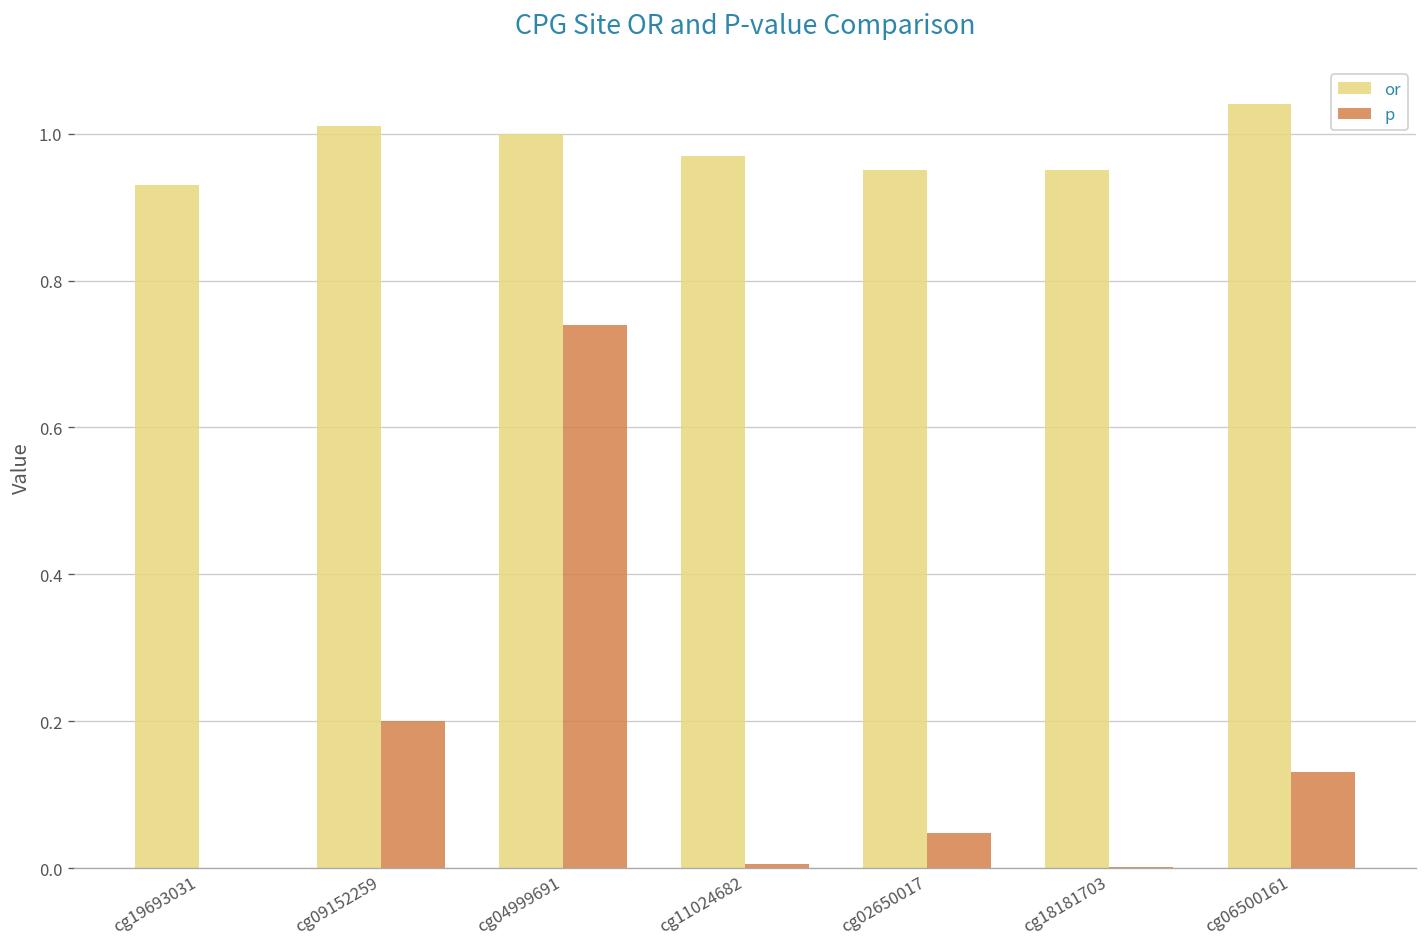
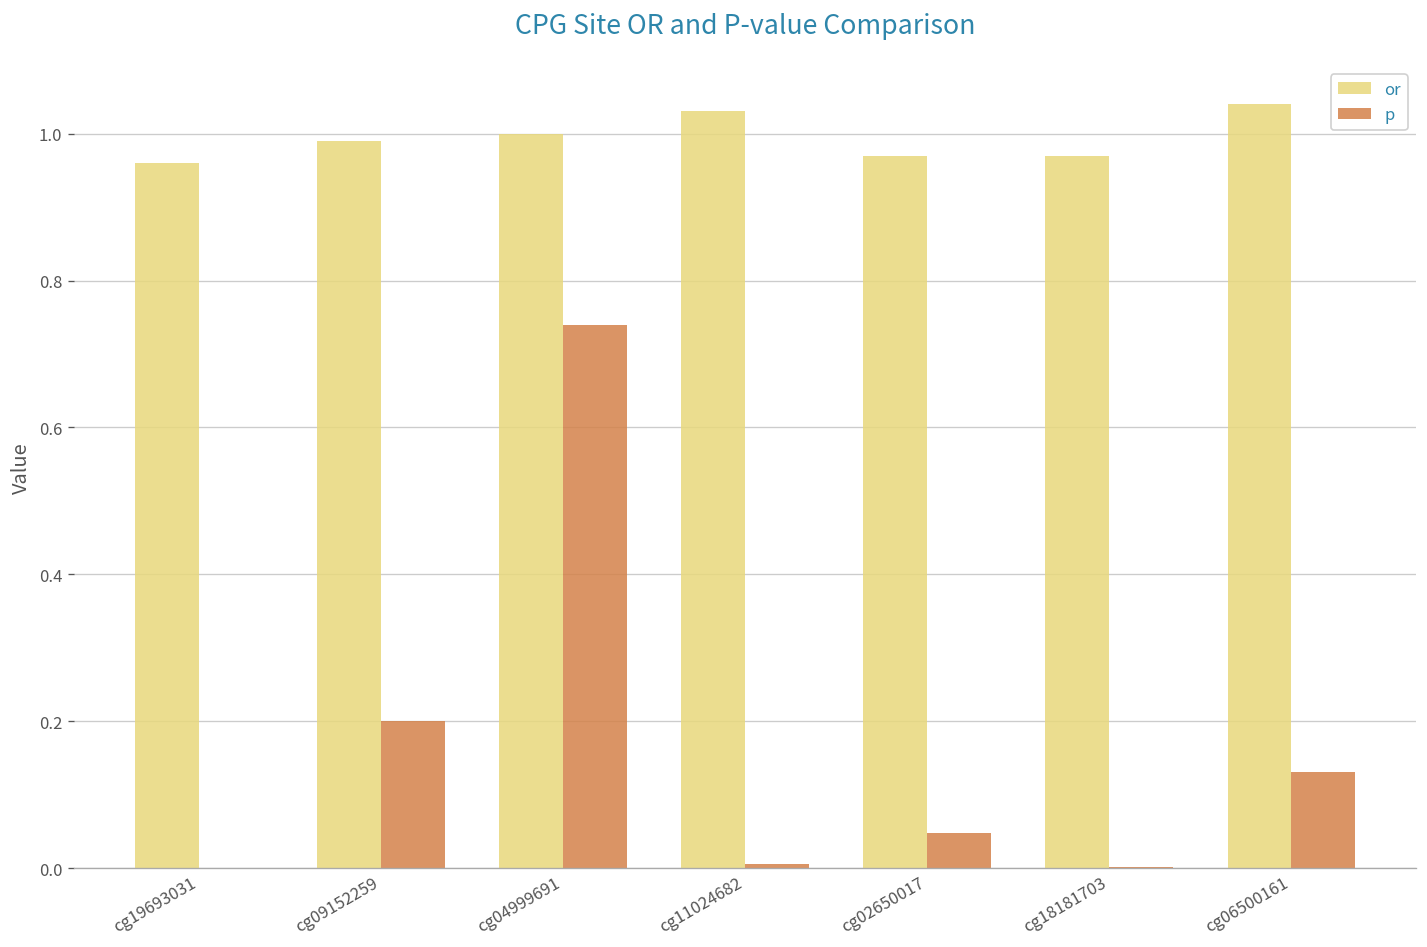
or, cg19693031: 0.93 -> 0.96
or, cg09152259: 1.01 -> 0.99
or, cg11024682: 0.97 -> 1.03
or, cg02650017: 0.95 -> 0.97
or, cg18181703: 0.95 -> 0.97
